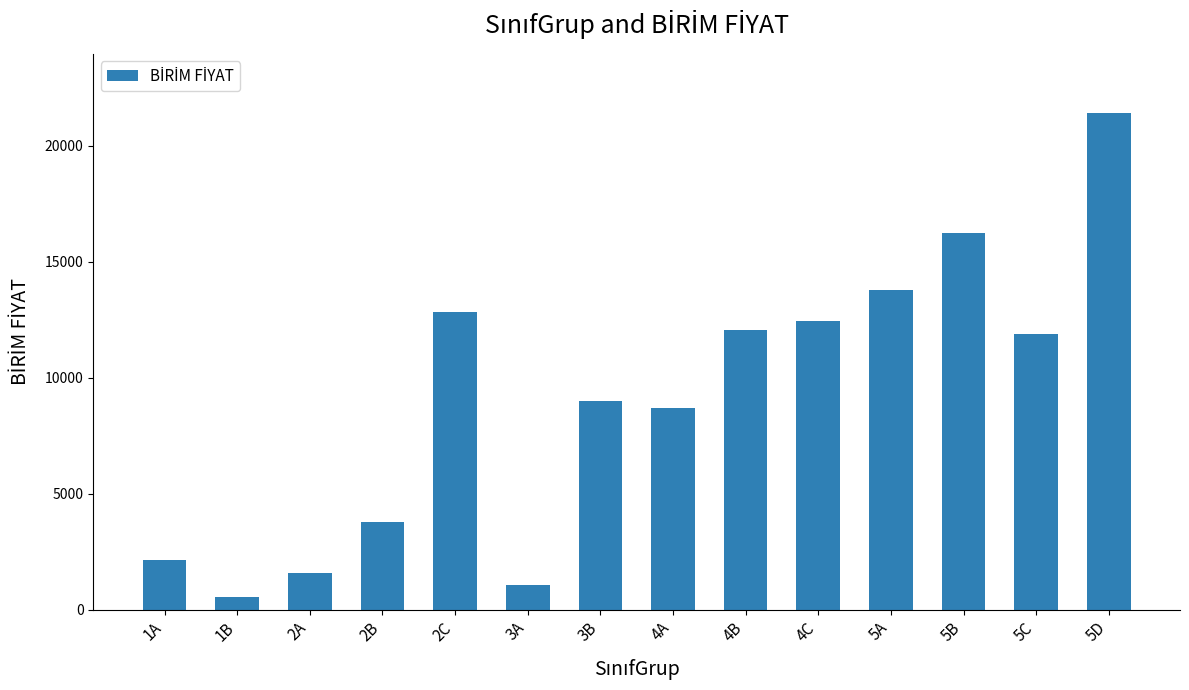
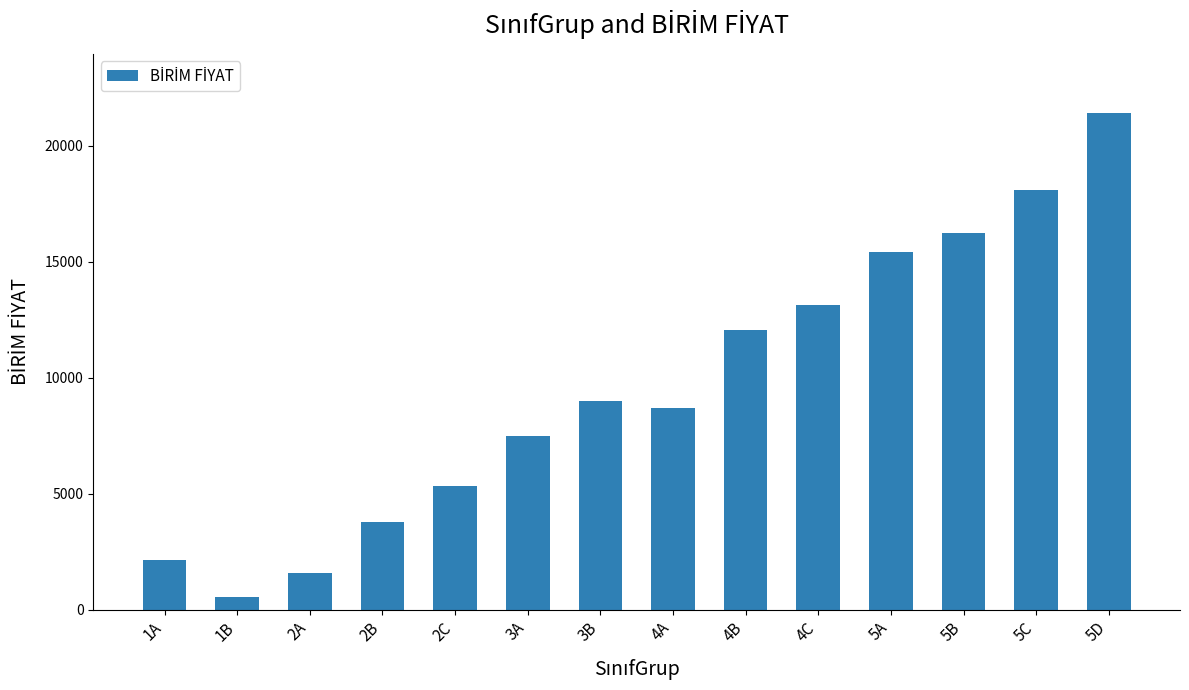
2C: 12800 -> 5400
3A: 1100 -> 7500
4C: 12500 -> 13100
5A: 13800 -> 15400
5C: 11900 -> 18100
